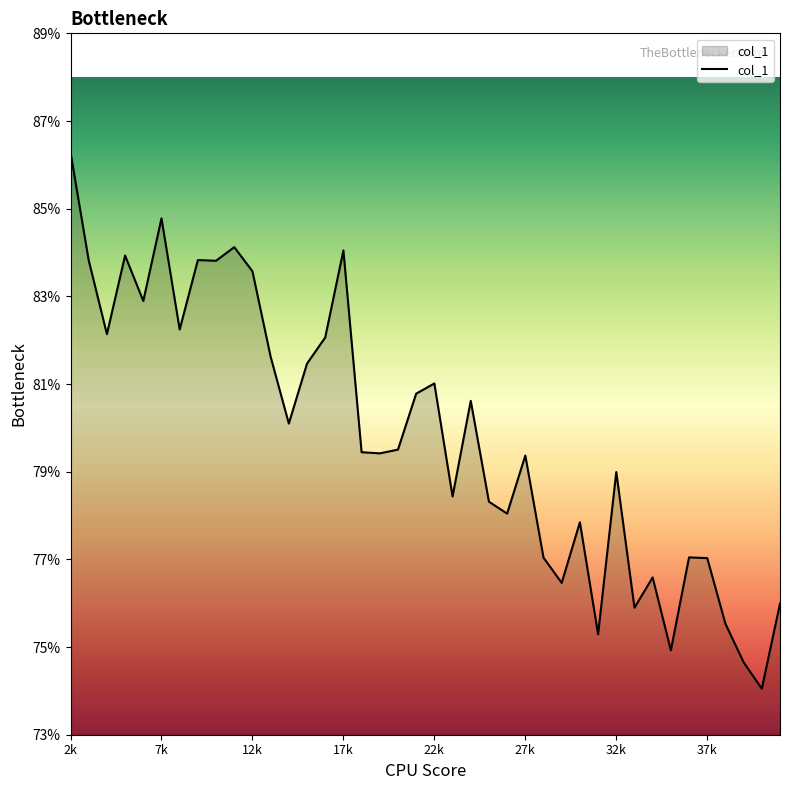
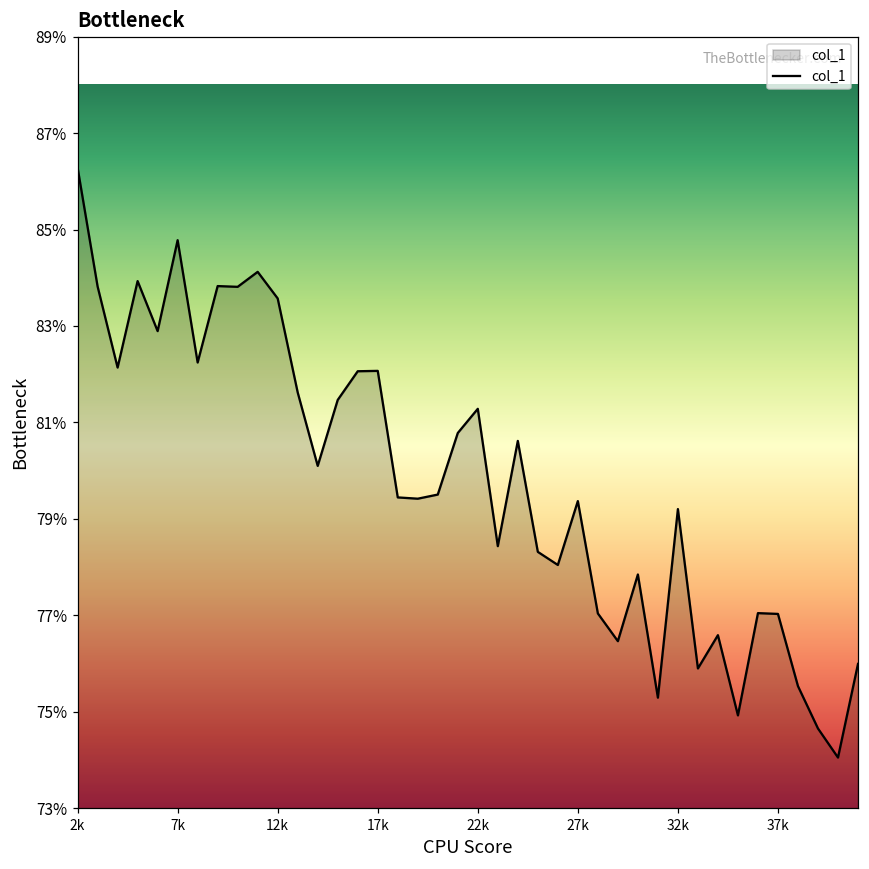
17k: 84.0% -> 82.1%
22k: 81.0% -> 81.3%
32k: 79.0% -> 79.2%
